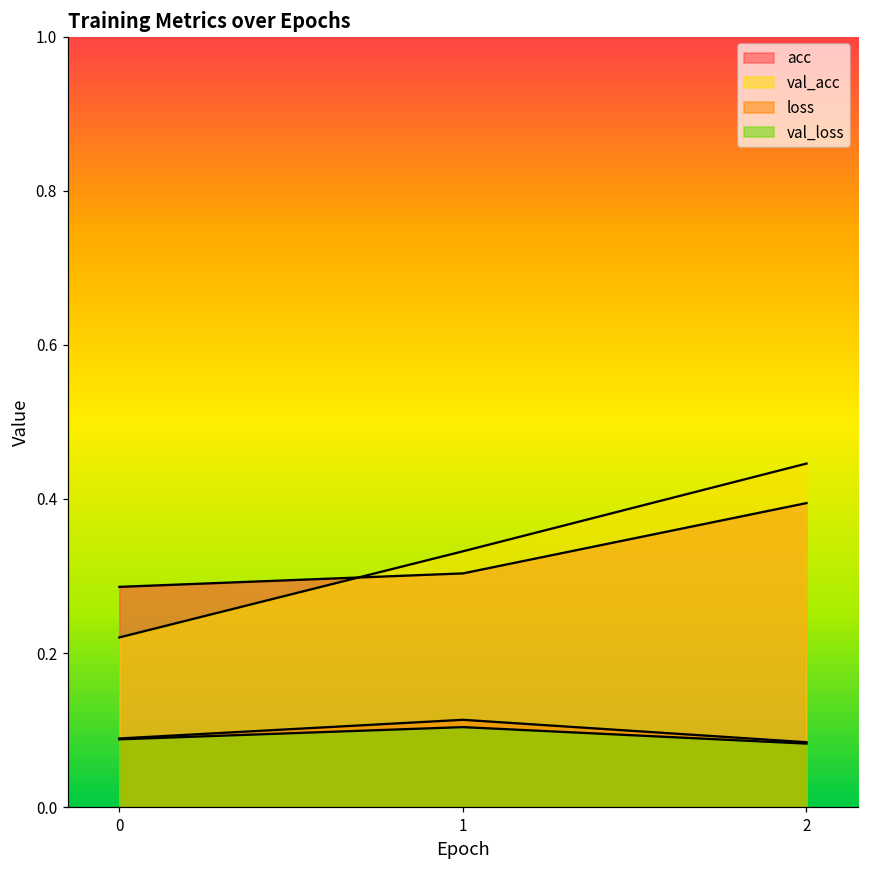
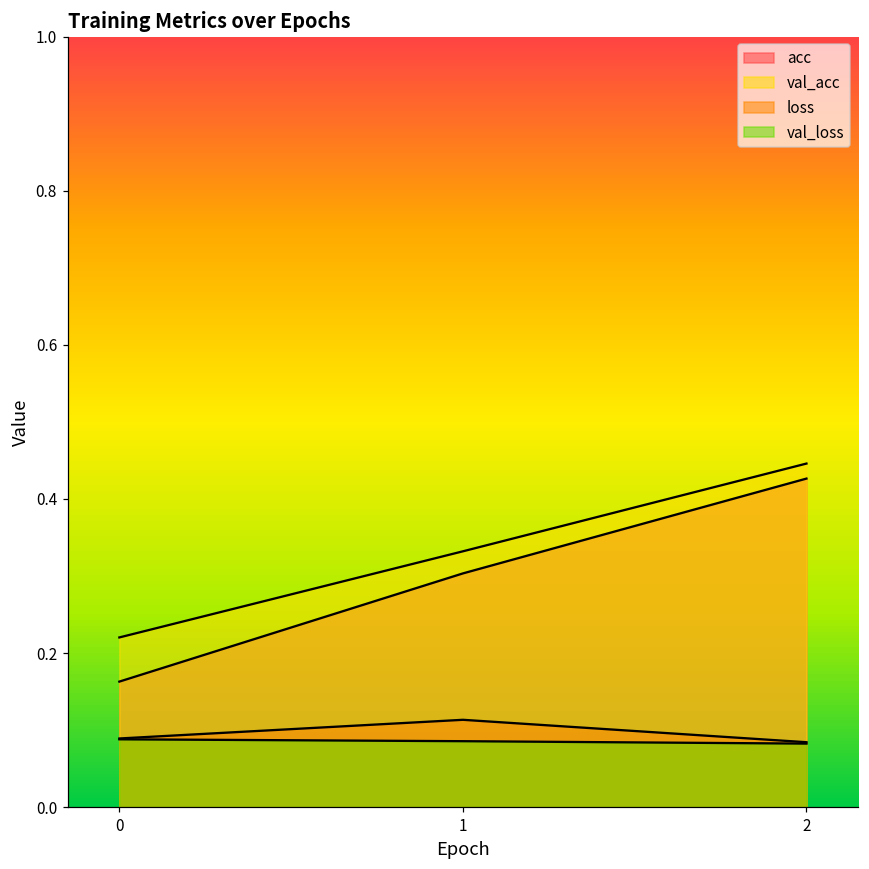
acc, 0: 0.29 -> 0.16
val_loss, 1: 0.10 -> 0.09
acc, 2: 0.39 -> 0.43
